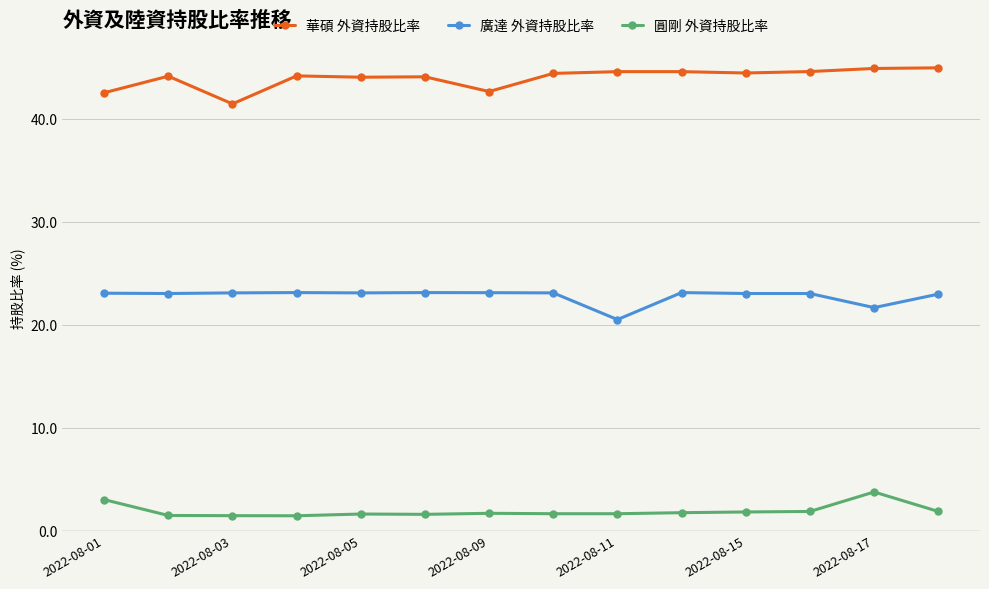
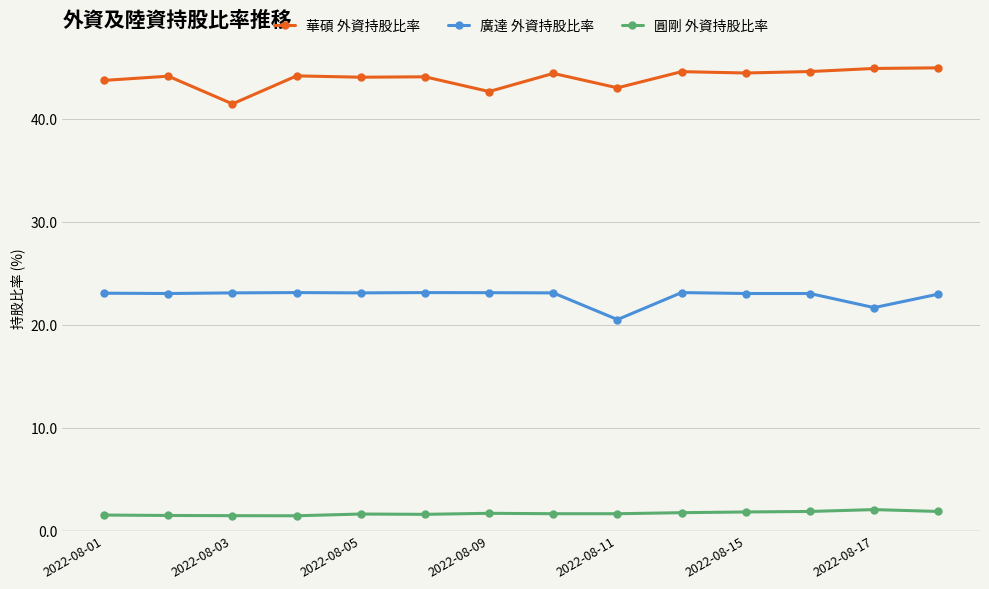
華碩 外資持股比率, 2022-08-01: 42.5 -> 43.7
圓剛 外資持股比率, 2022-08-01: 3.0 -> 1.5
華碩 外資持股比率, 2022-08-11: 44.6 -> 43.0
圓剛 外資持股比率, 2022-08-17: 3.7 -> 2.0
